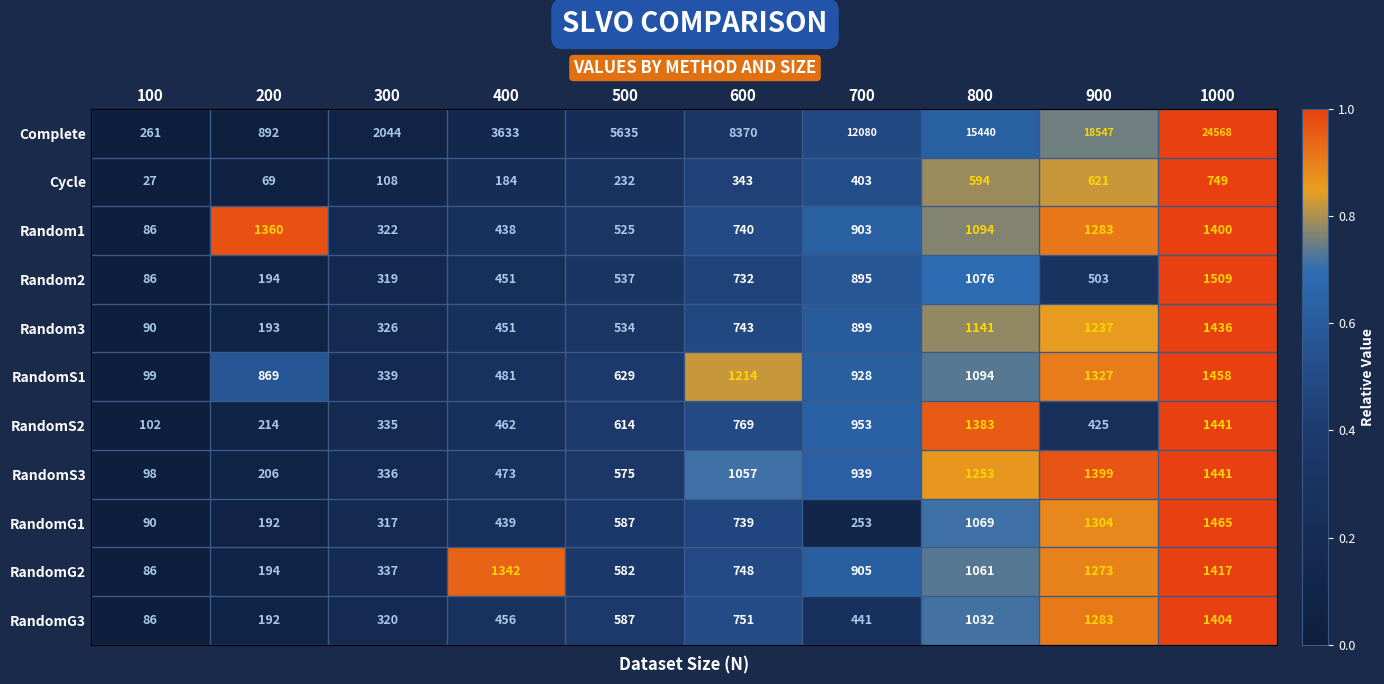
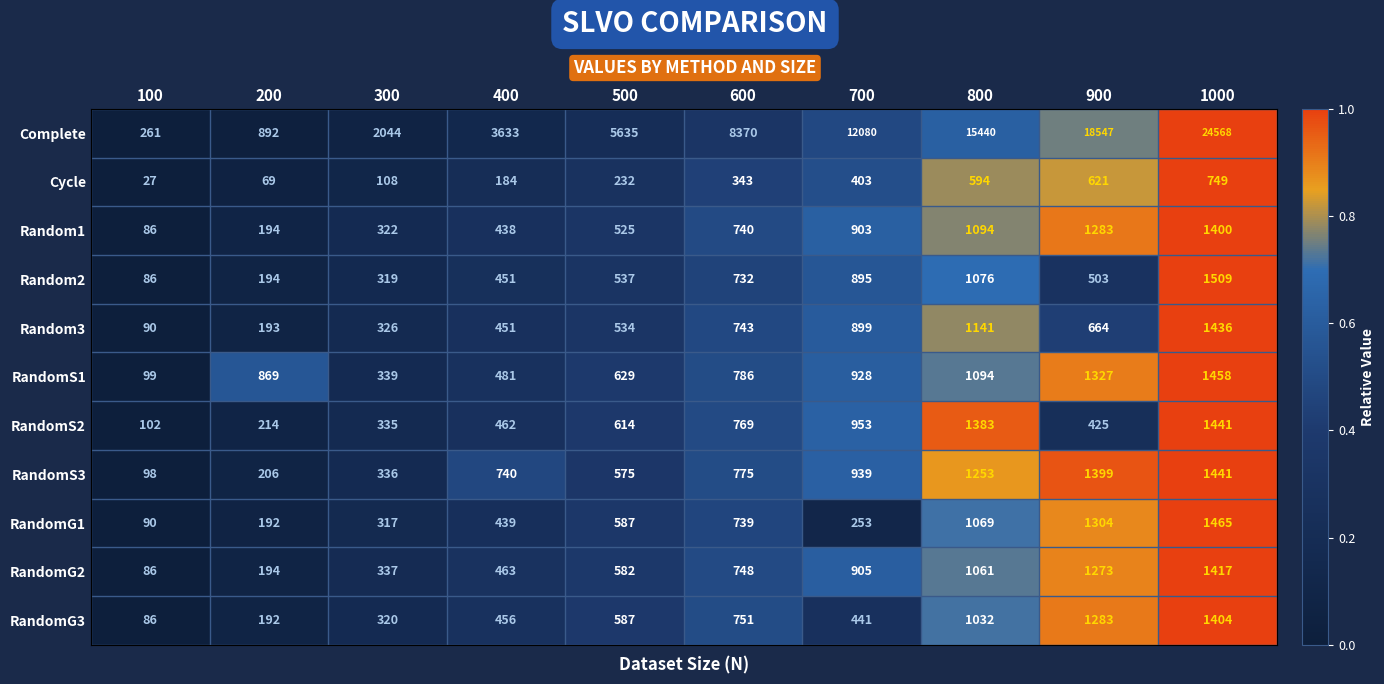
Random1, 200: 1360 -> 194
Random3, 900: 1237 -> 664
RandomS1, 600: 1214 -> 786
RandomS3, 400: 473 -> 740
RandomS3, 600: 1057 -> 775
RandomG2, 400: 1342 -> 463
